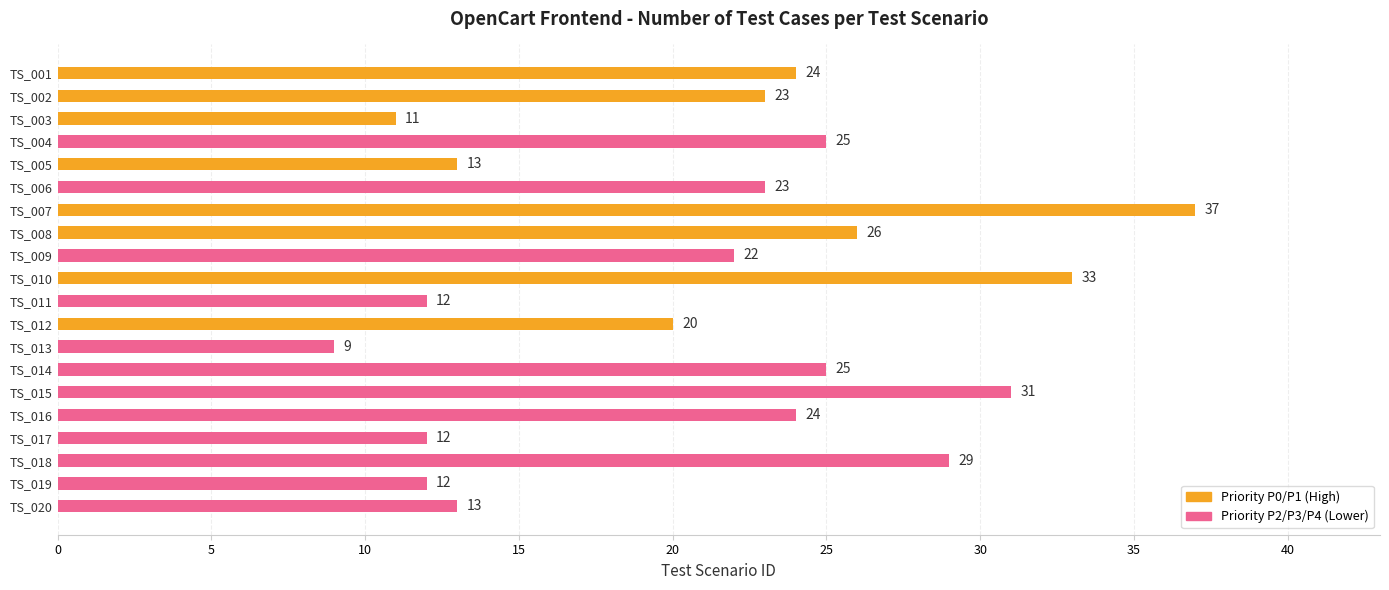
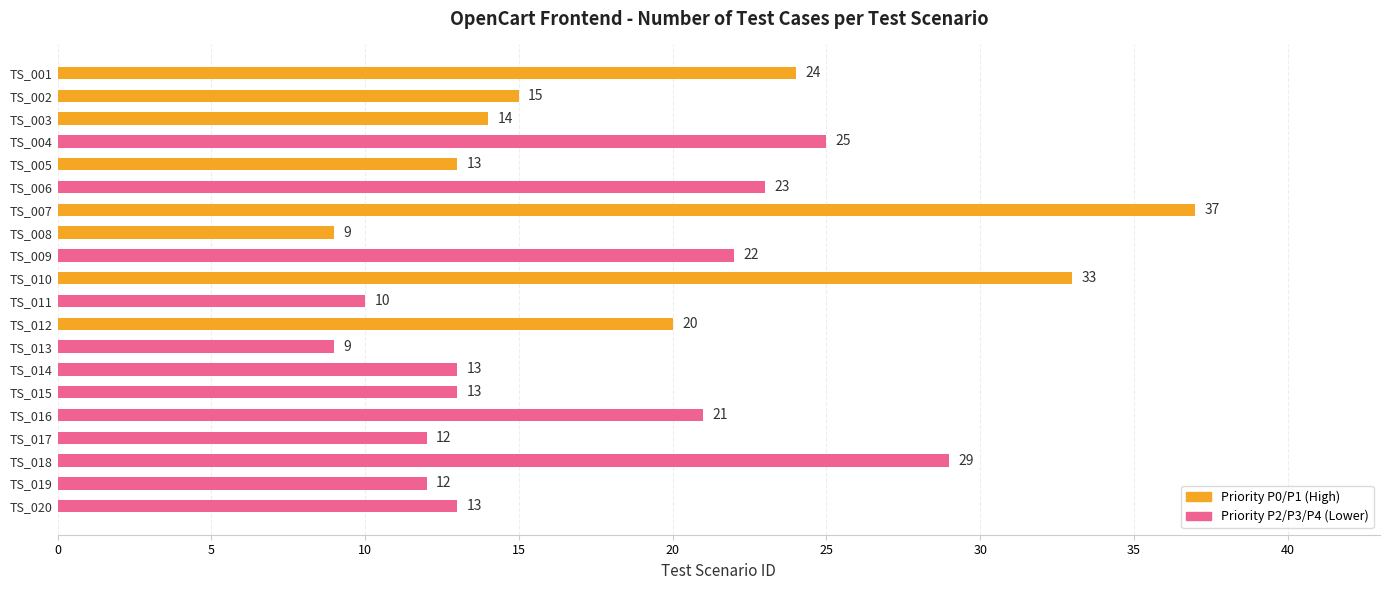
TS_002: 23 -> 15
TS_003: 11 -> 14
TS_008: 26 -> 9
TS_011: 12 -> 10
TS_014: 25 -> 13
TS_015: 31 -> 13
TS_016: 24 -> 21
